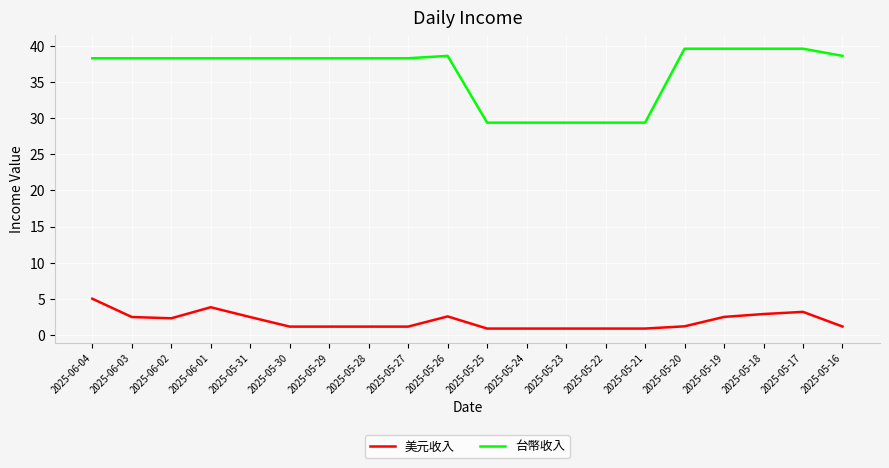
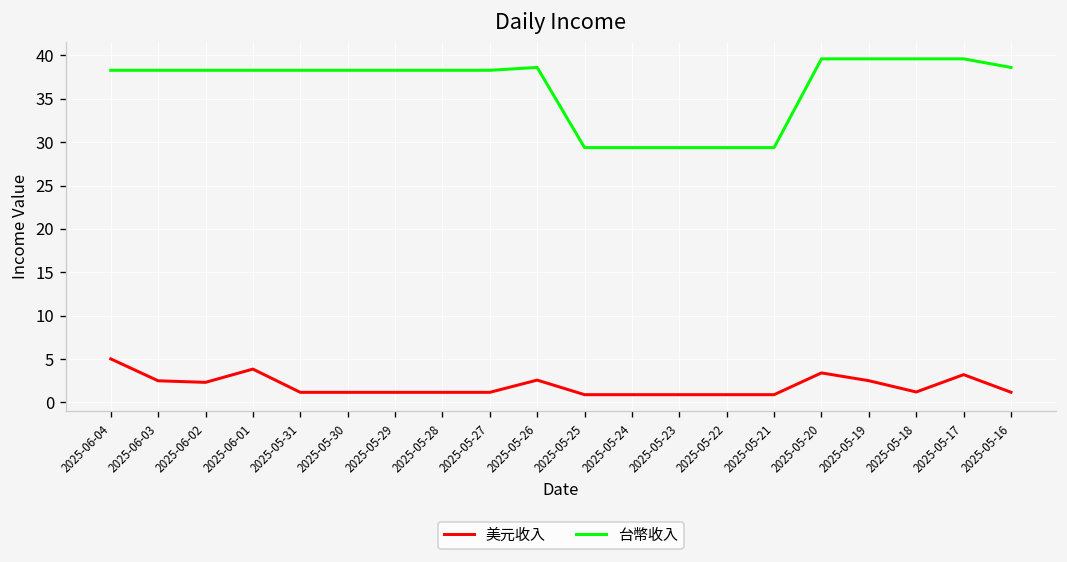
美元收入, 2025-05-31: 2 -> 1
美元收入, 2025-05-20: 1 -> 3
美元收入, 2025-05-18: 3 -> 1
